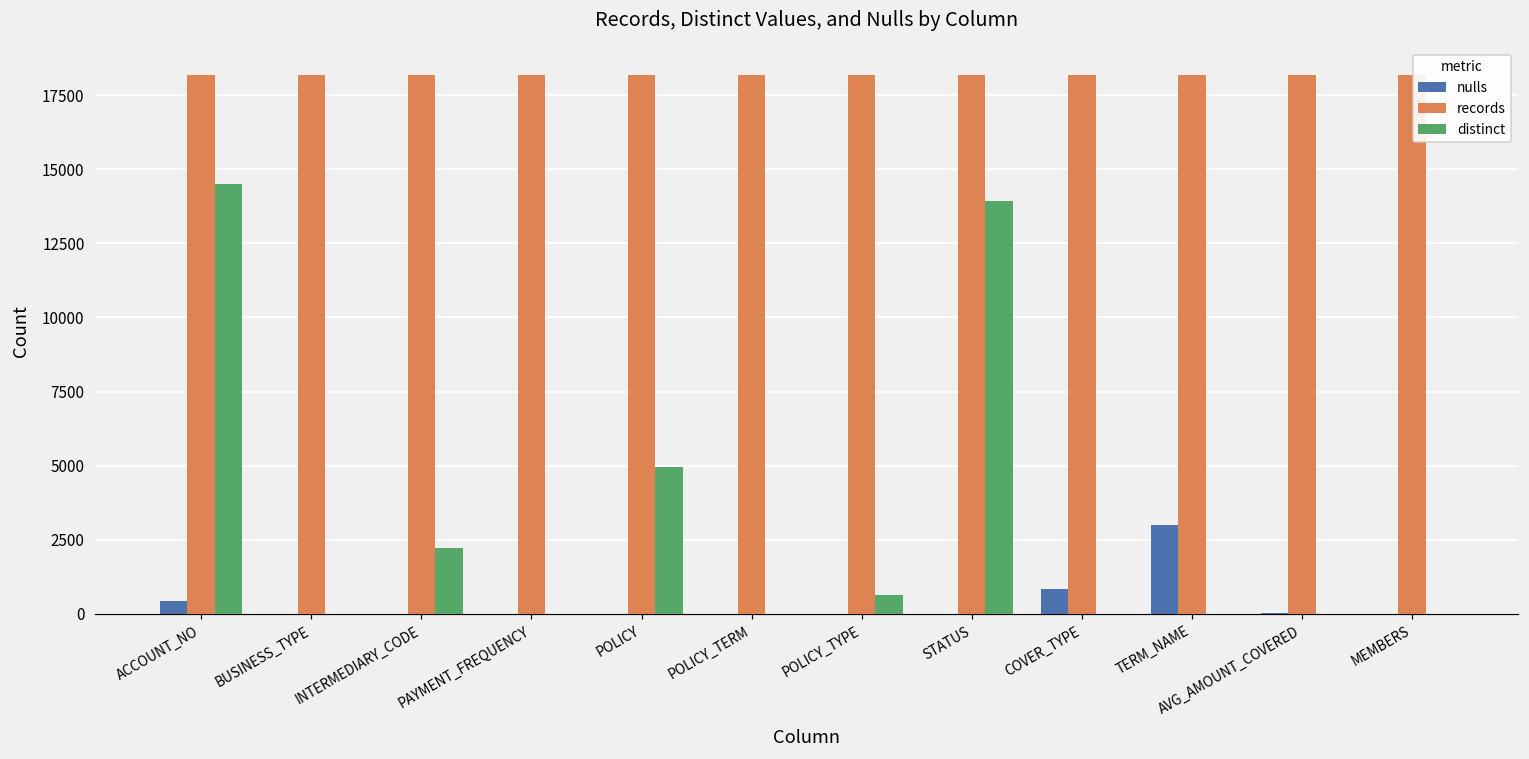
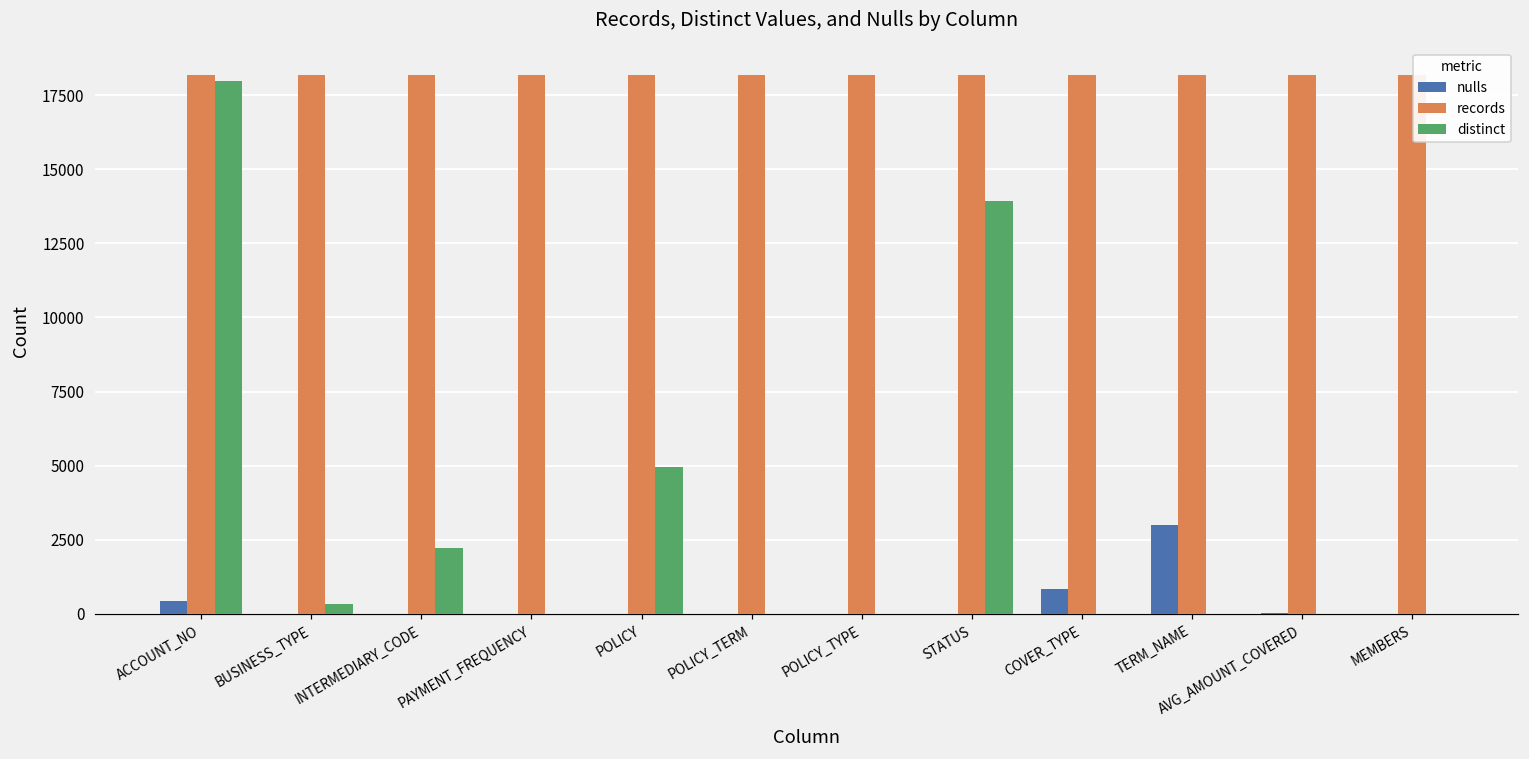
distinct, ACCOUNT_NO: 14500 -> 18000
distinct, BUSINESS_TYPE: 0 -> 300
distinct, POLICY_TYPE: 600 -> 0
